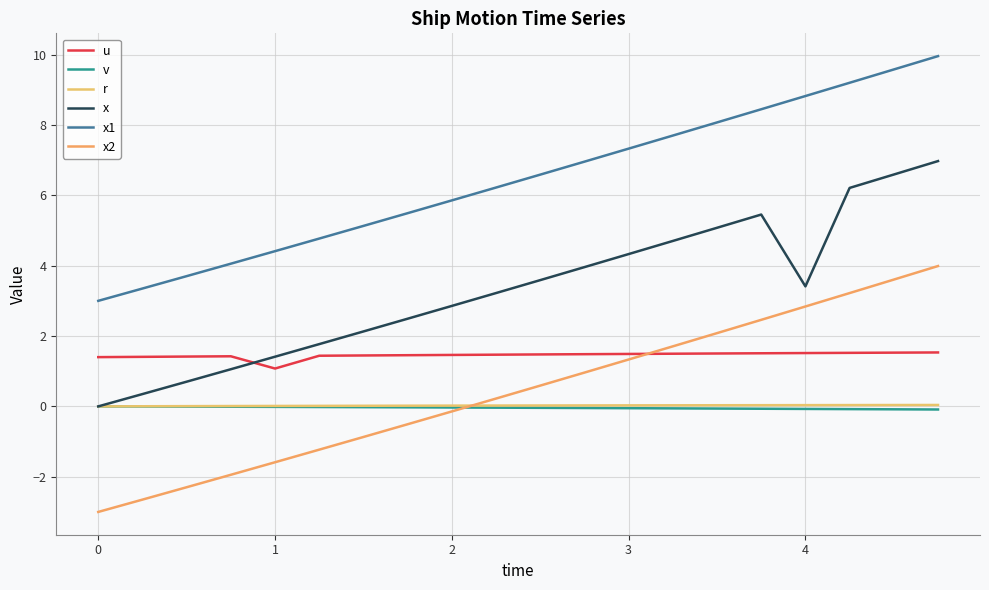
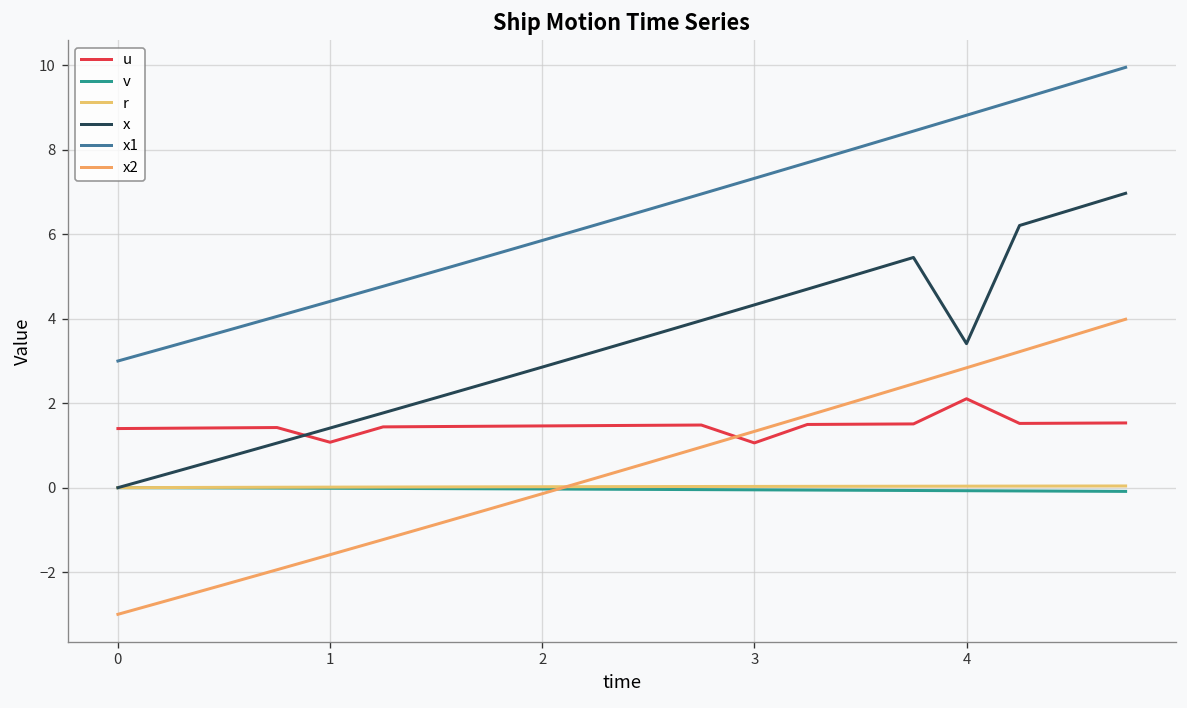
u, 3: 1.5 -> 1.1
u, 4: 1.5 -> 2.1
